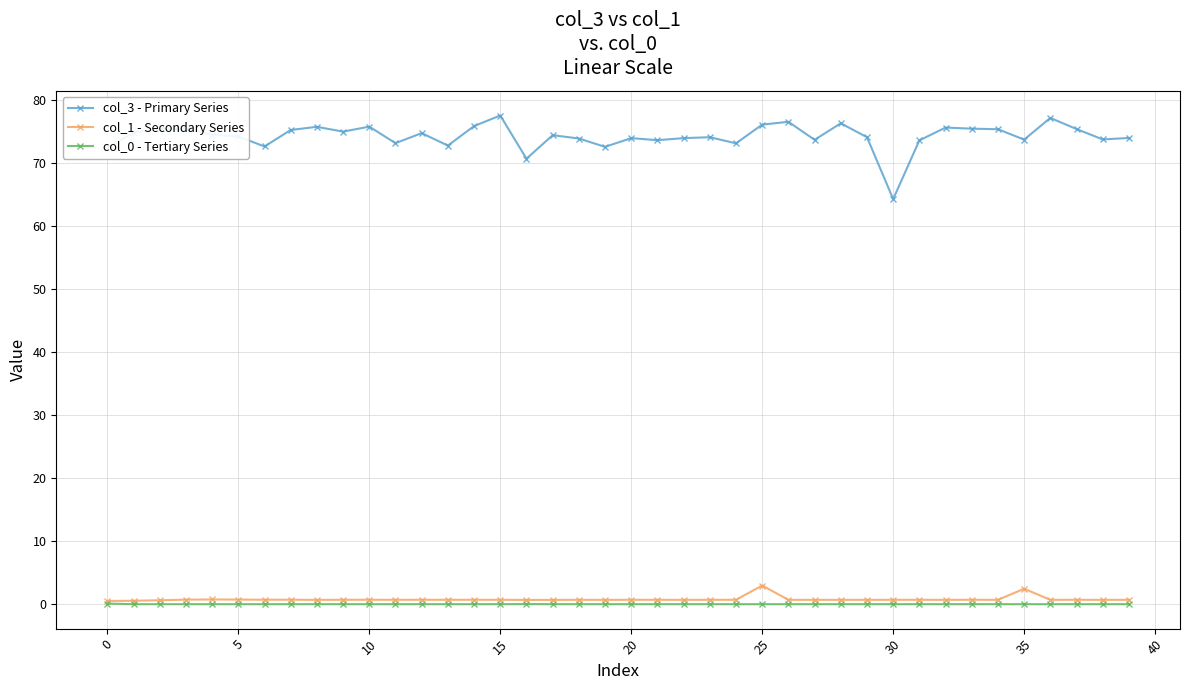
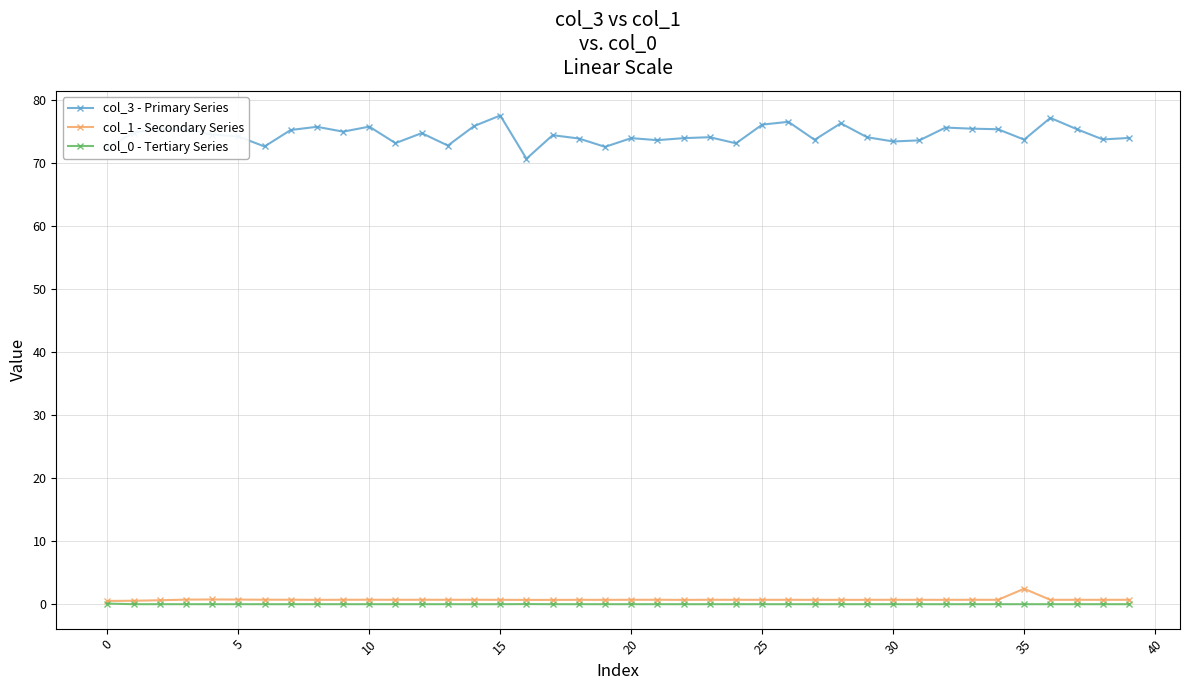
col_1 - Secondary Series, 25: 3 -> 1
col_3 - Primary Series, 30: 64 -> 73
